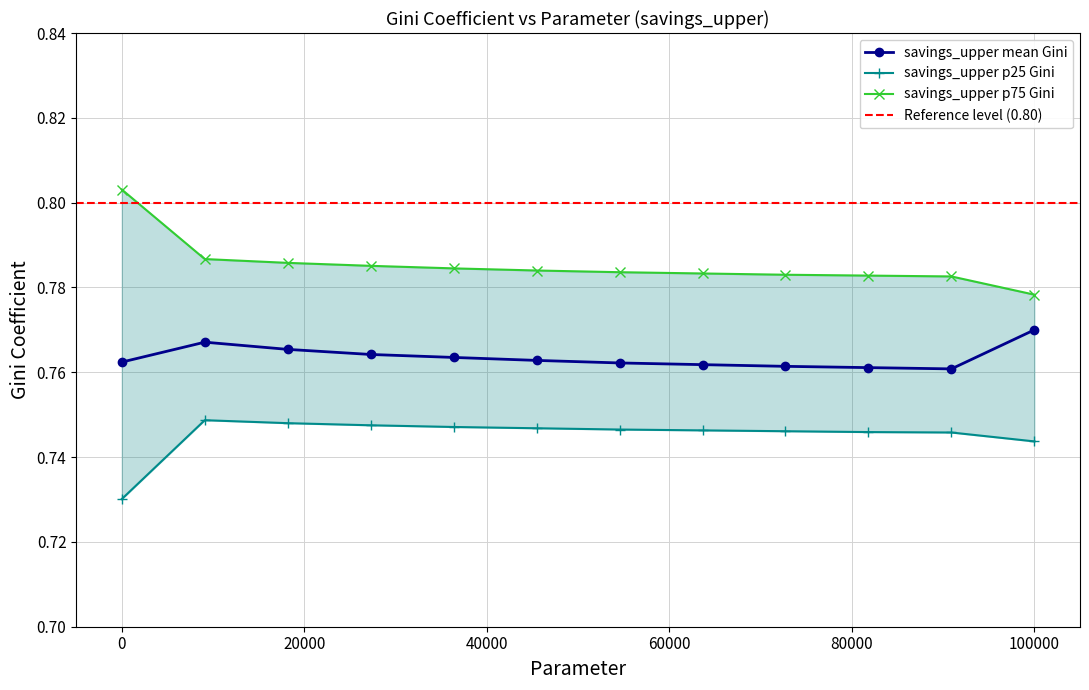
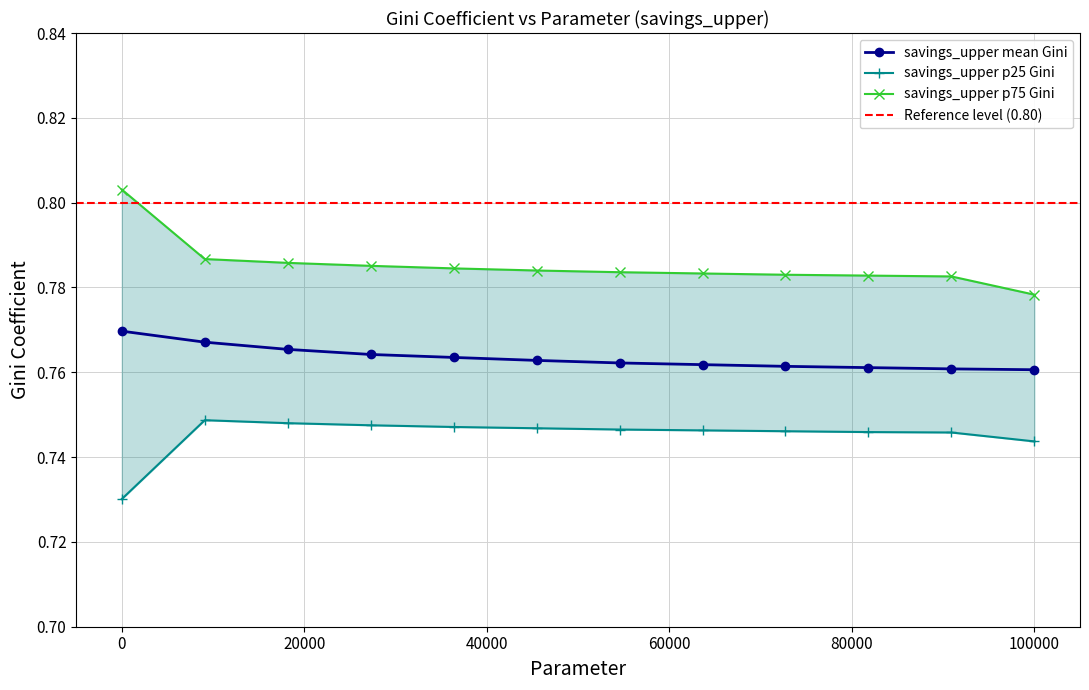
savings_upper mean Gini, 0: 0.762 -> 0.770
savings_upper mean Gini, 100000: 0.770 -> 0.761
